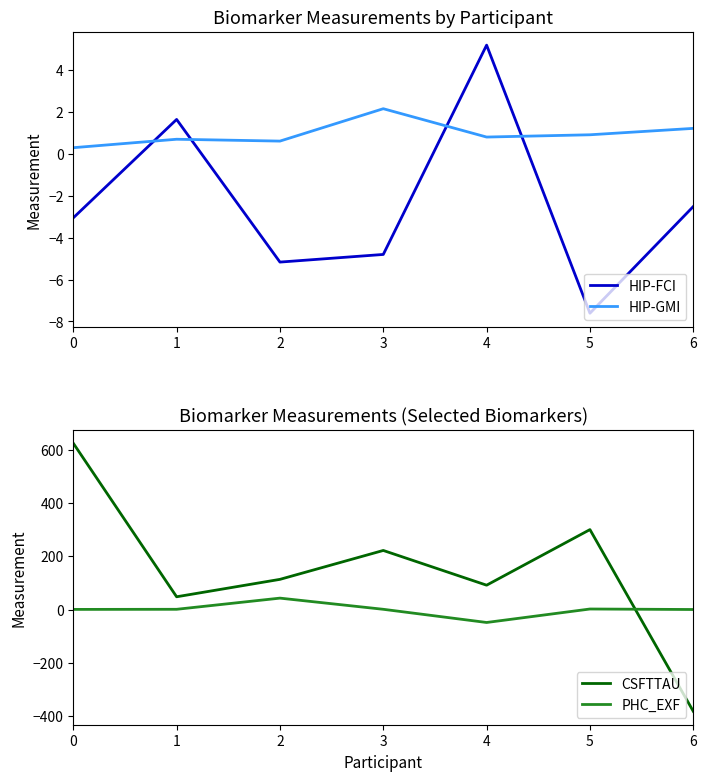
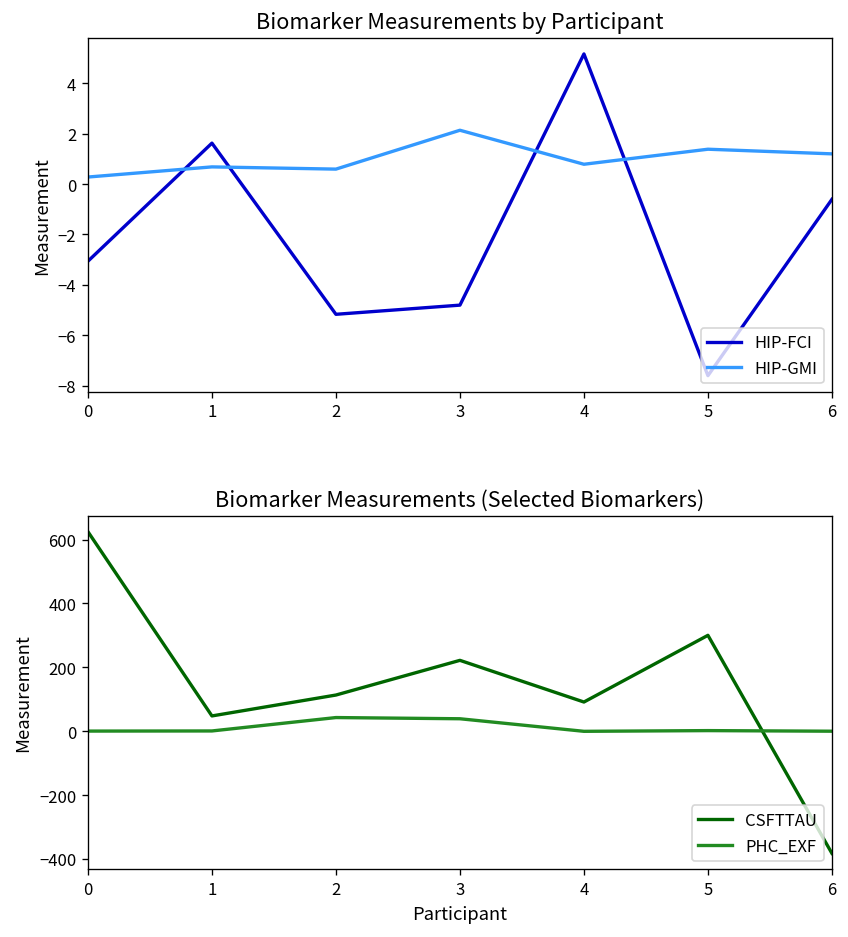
Biomarker Measurements by Participant, HIP-GMI, 5: 0.9 -> 1.4
Biomarker Measurements by Participant, HIP-FCI, 6: -2.5 -> -0.6
Biomarker Measurements (Selected Biomarkers), PHC_EXF, 3: 0 -> 40
Biomarker Measurements (Selected Biomarkers), PHC_EXF, 4: -50 -> 0
